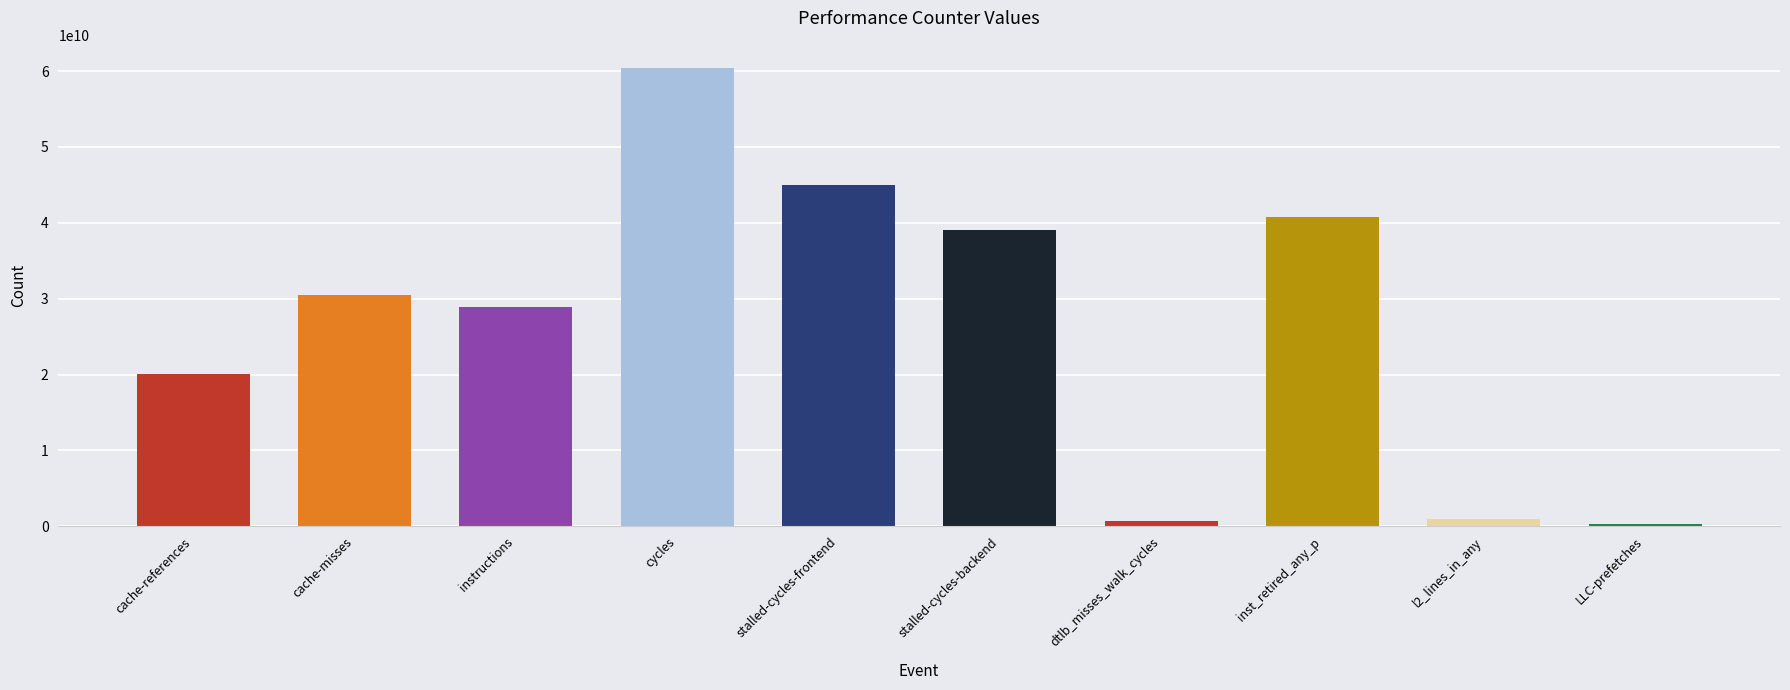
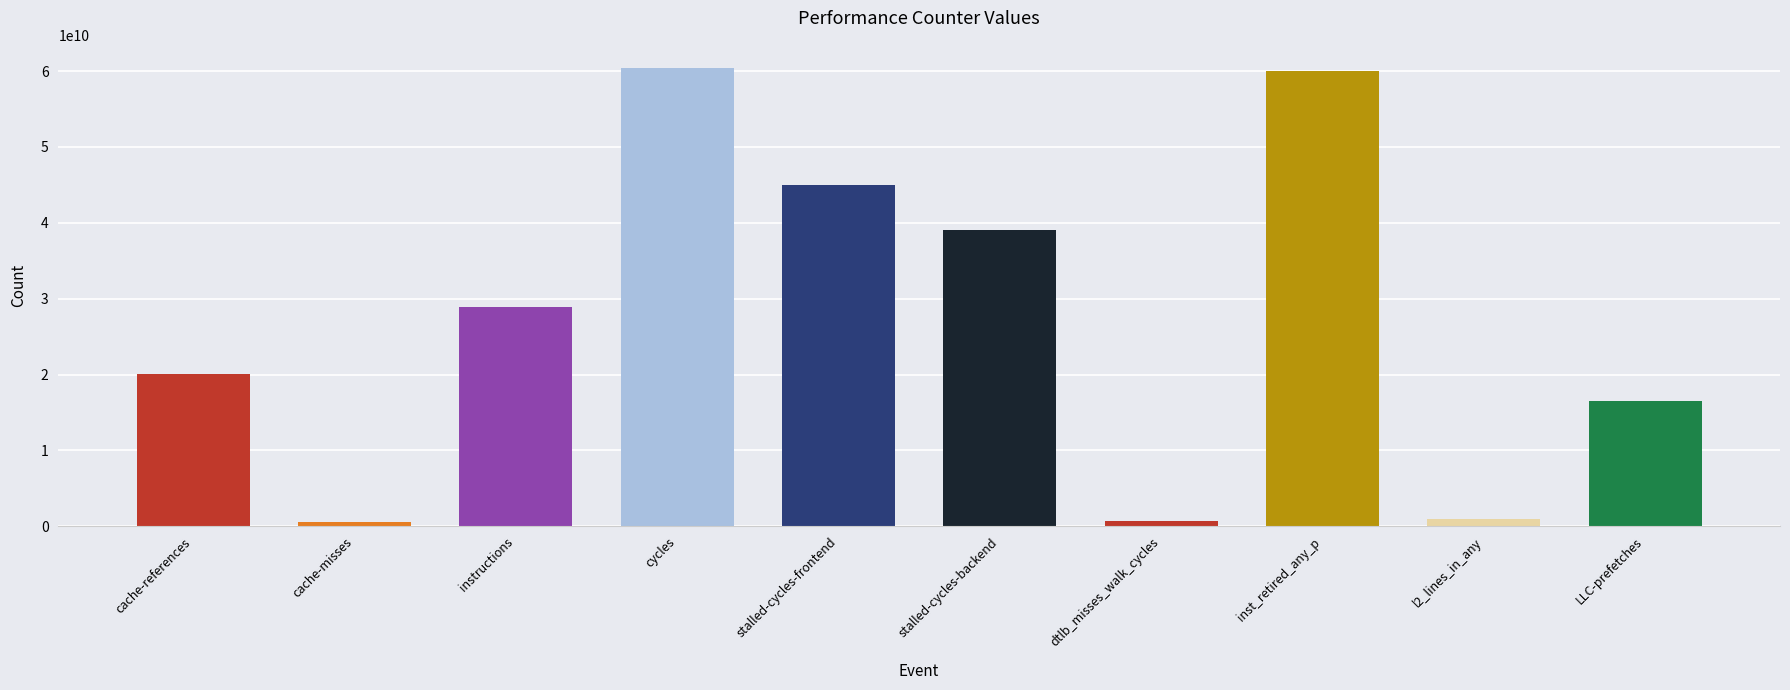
cache-misses: 30000000000 -> 1000000000
inst_retired_any_p: 41000000000 -> 60000000000
LLC-prefetches: 0 -> 16000000000
